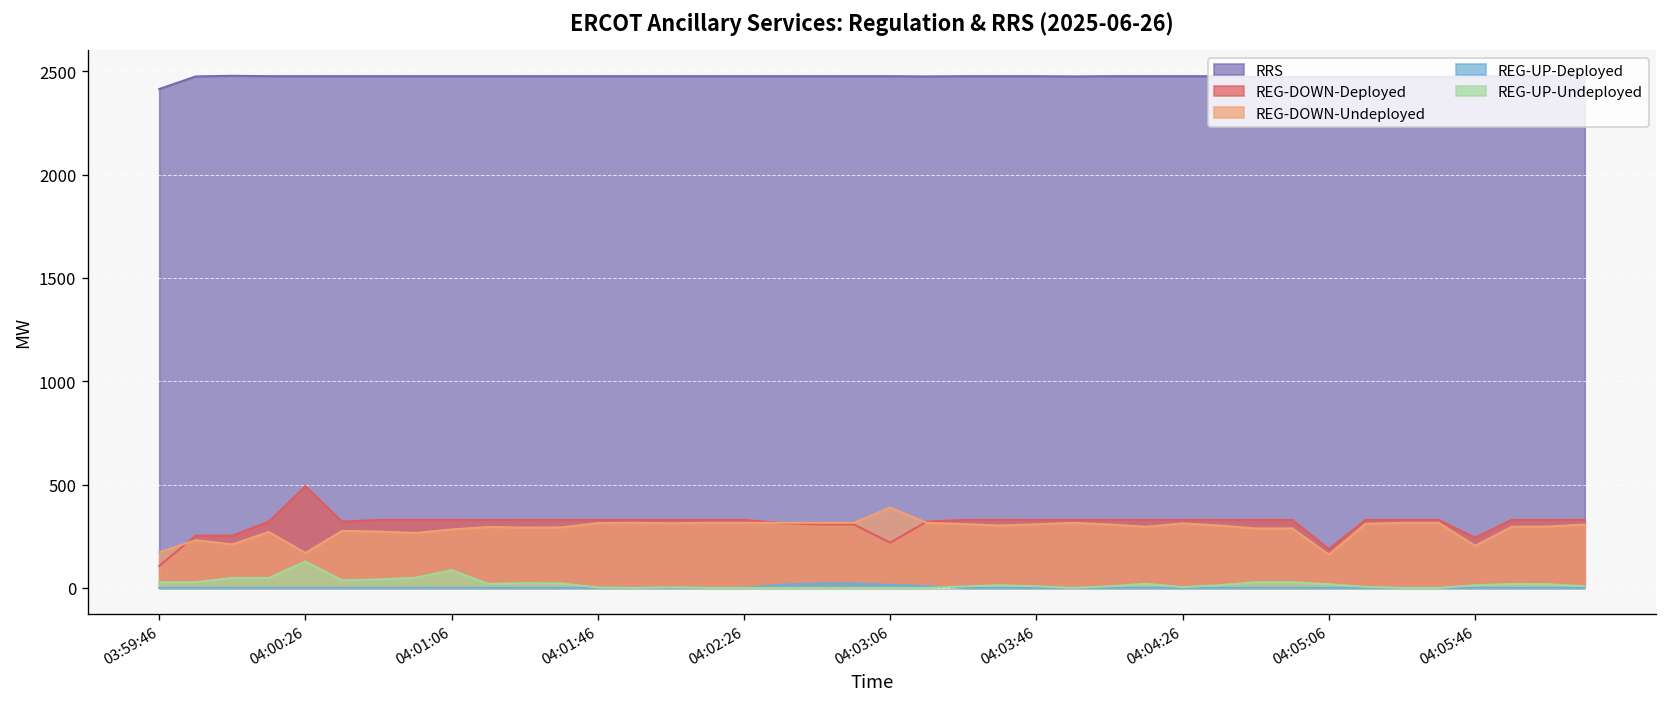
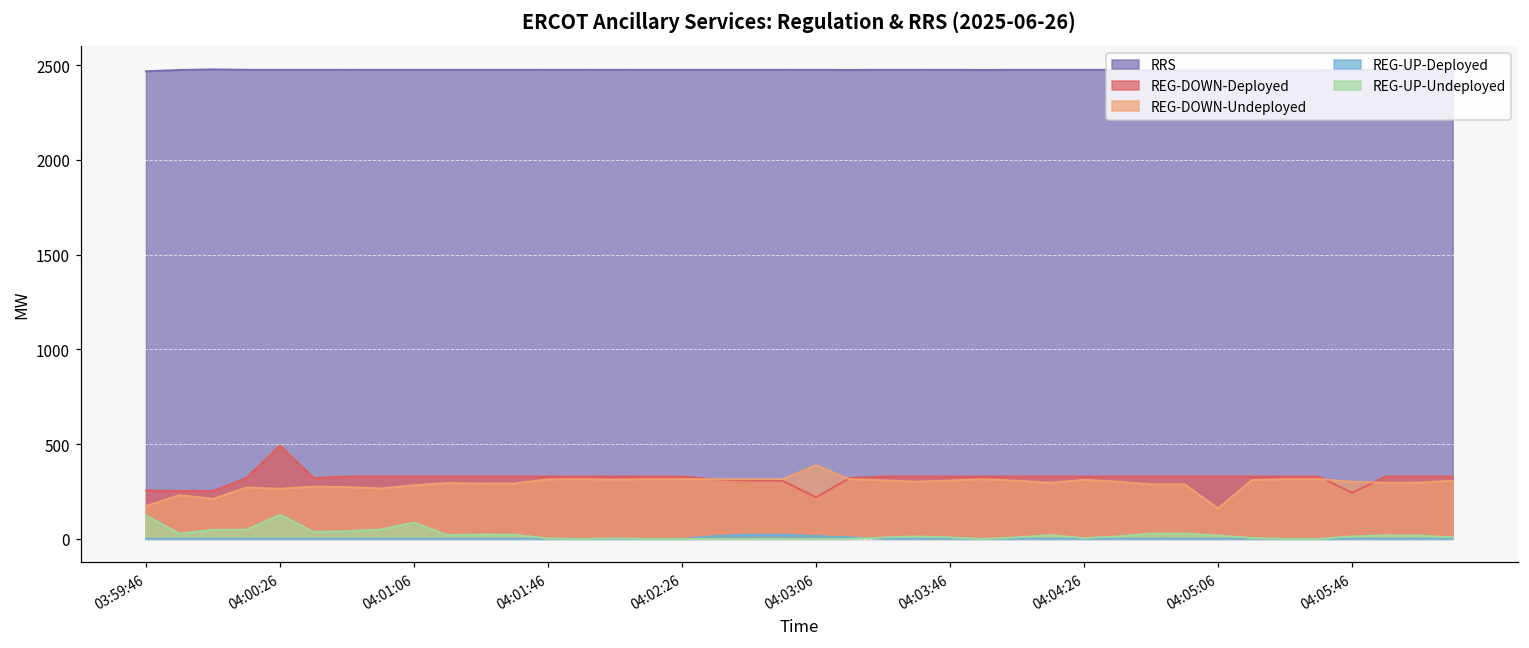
RRS, 03:59:46: 2410 -> 2470
REG-DOWN-Deployed, 03:59:46: 110 -> 260
REG-UP-Undeployed, 03:59:46: 30 -> 120
REG-DOWN-Undeployed, 04:00:26: 170 -> 270
REG-DOWN-Deployed, 04:05:06: 190 -> 330
REG-DOWN-Undeployed, 04:05:46: 200 -> 300
